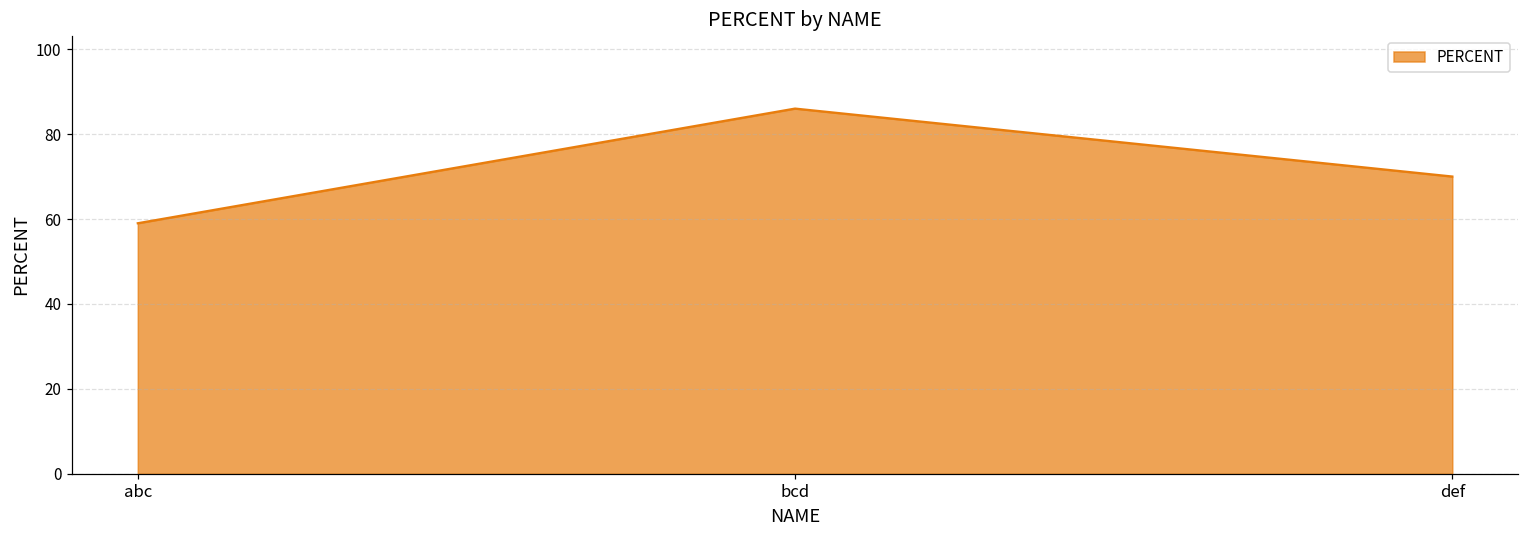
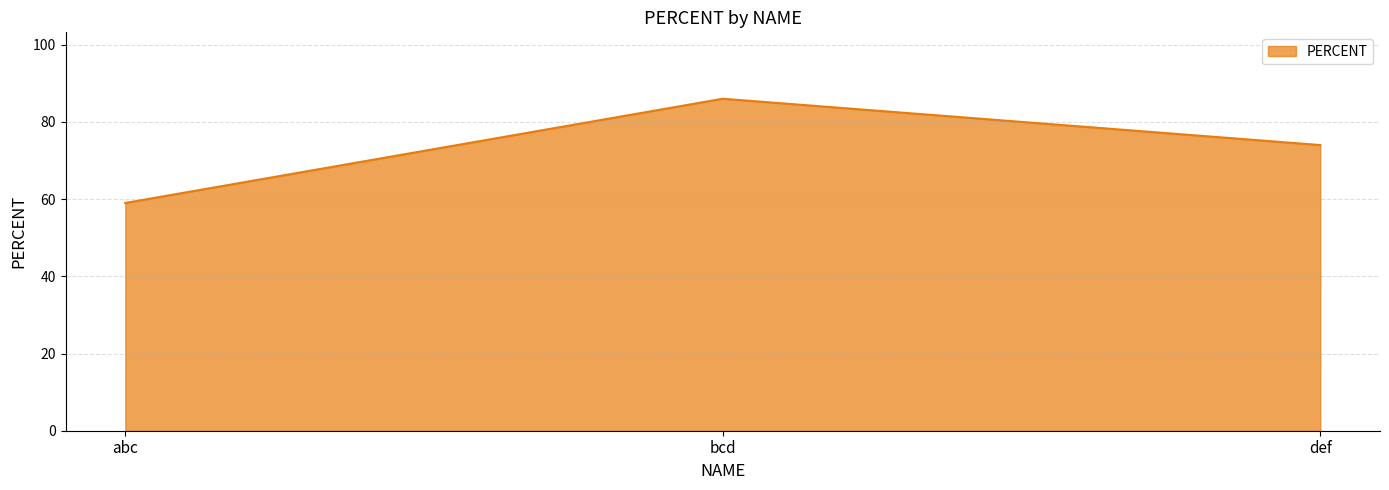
def: 70 -> 74
